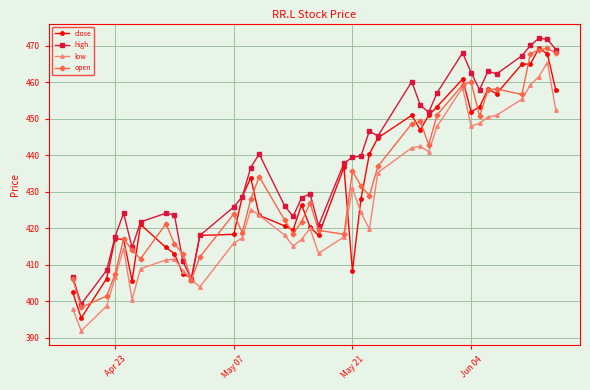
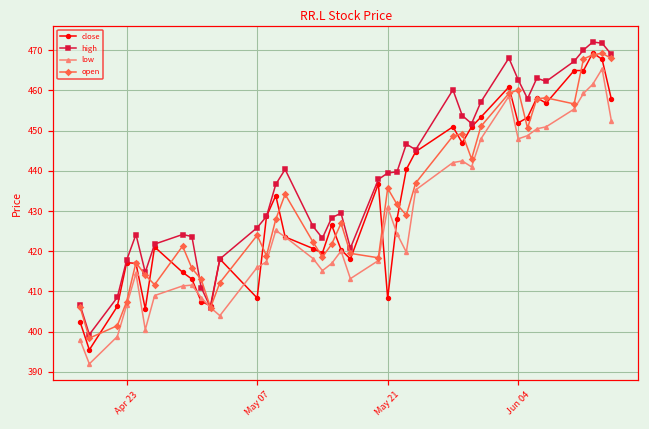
close, May 07: 418 -> 408
